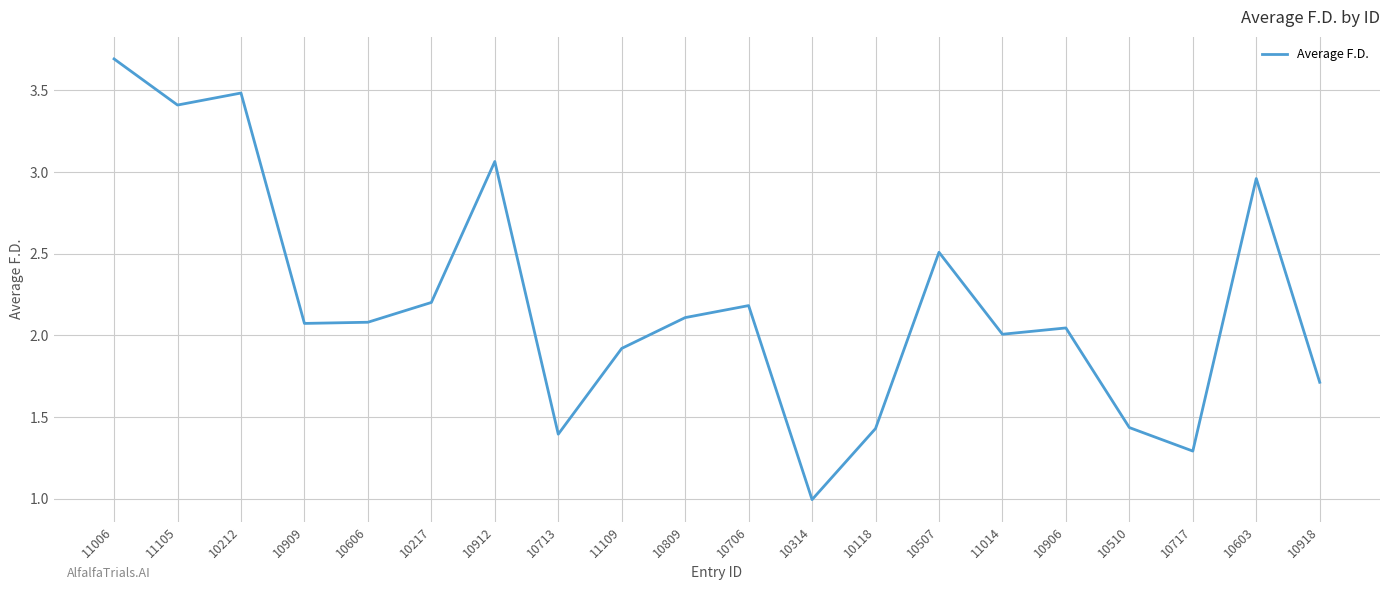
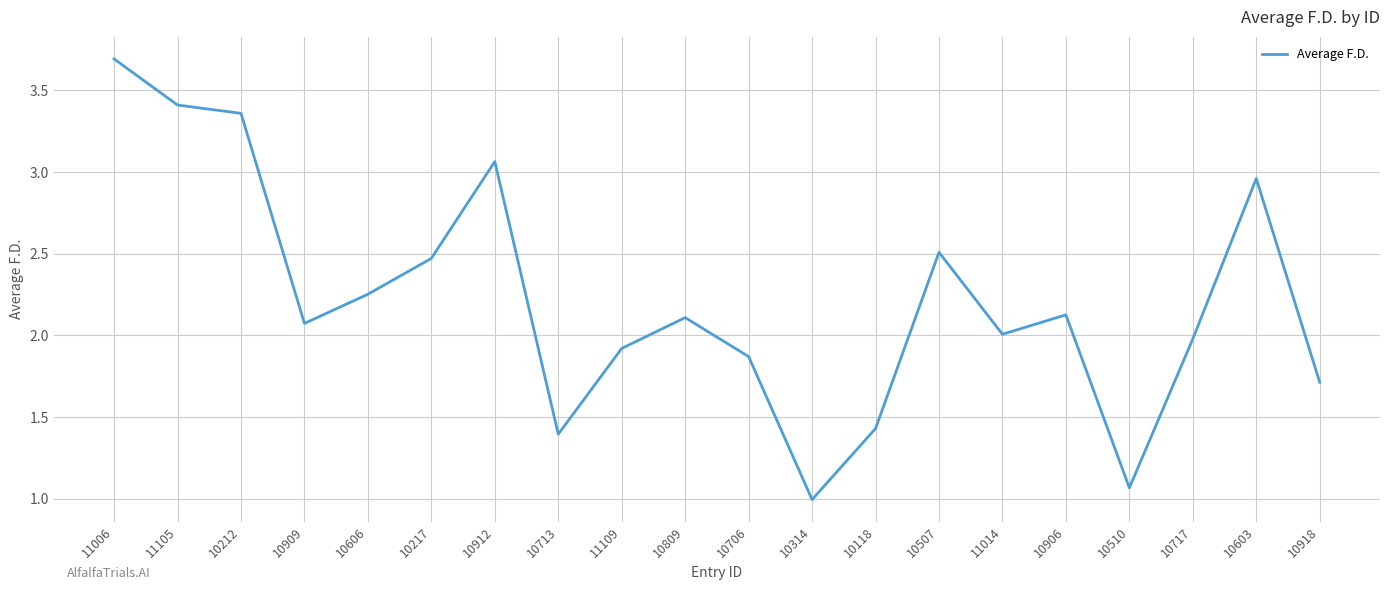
10212: 3.48 -> 3.36
10606: 2.08 -> 2.25
10217: 2.20 -> 2.47
10706: 2.18 -> 1.87
10906: 2.05 -> 2.13
10510: 1.44 -> 1.07
10717: 1.29 -> 1.98
